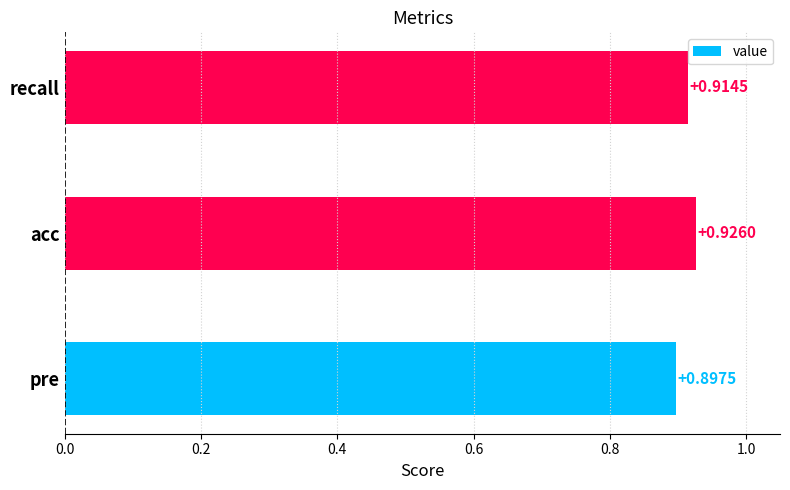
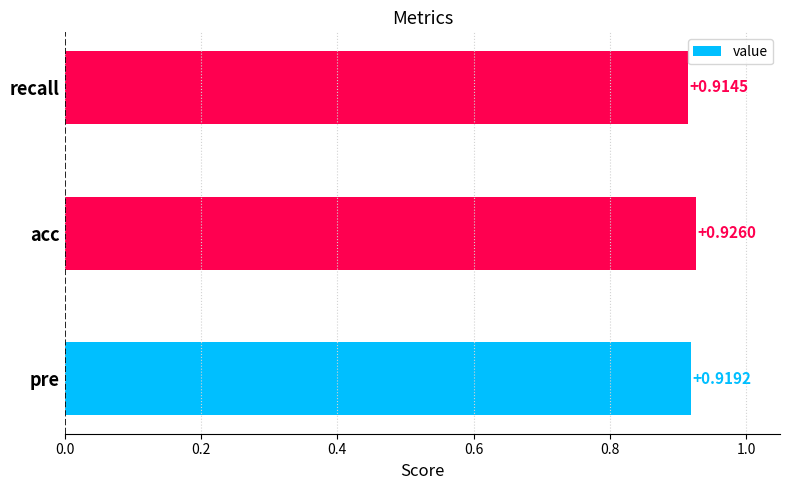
pre: +0.8975 -> +0.9192
